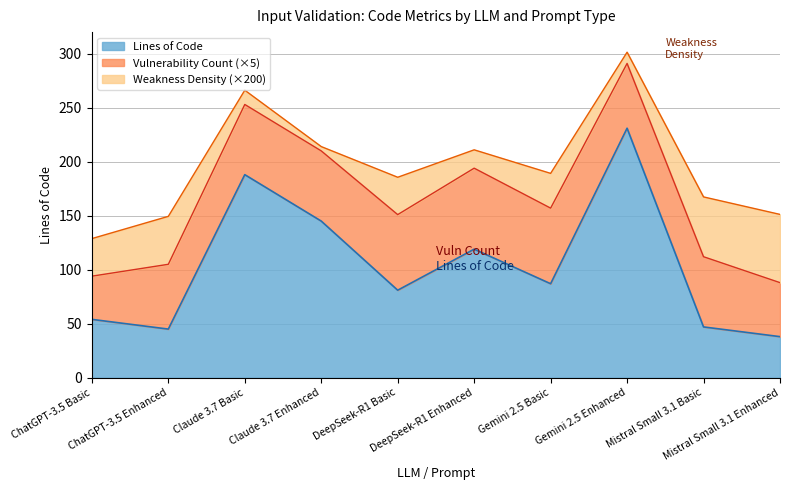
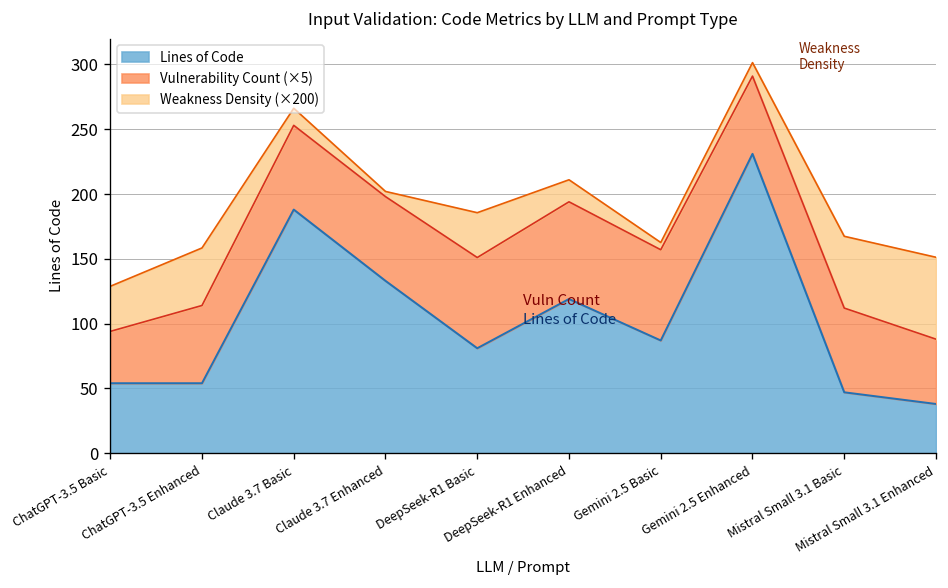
Lines of Code, ChatGPT-3.5 Enhanced: 45 -> 54
Lines of Code, Claude 3.7 Enhanced: 145 -> 133
Weakness Density (×200), Gemini 2.5 Basic: 32 -> 6
